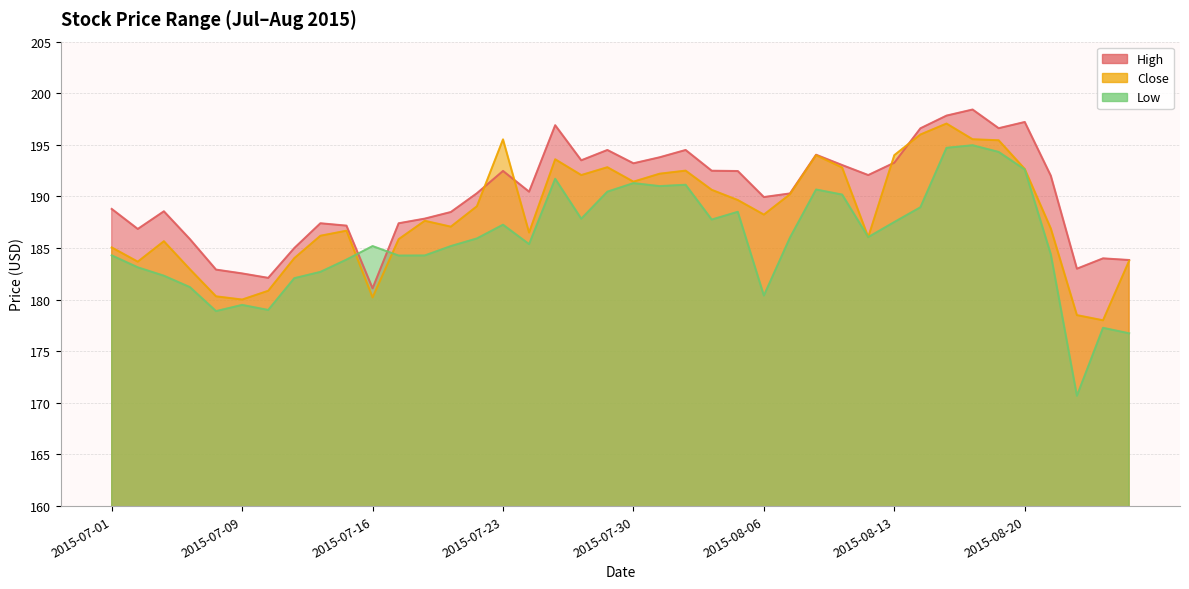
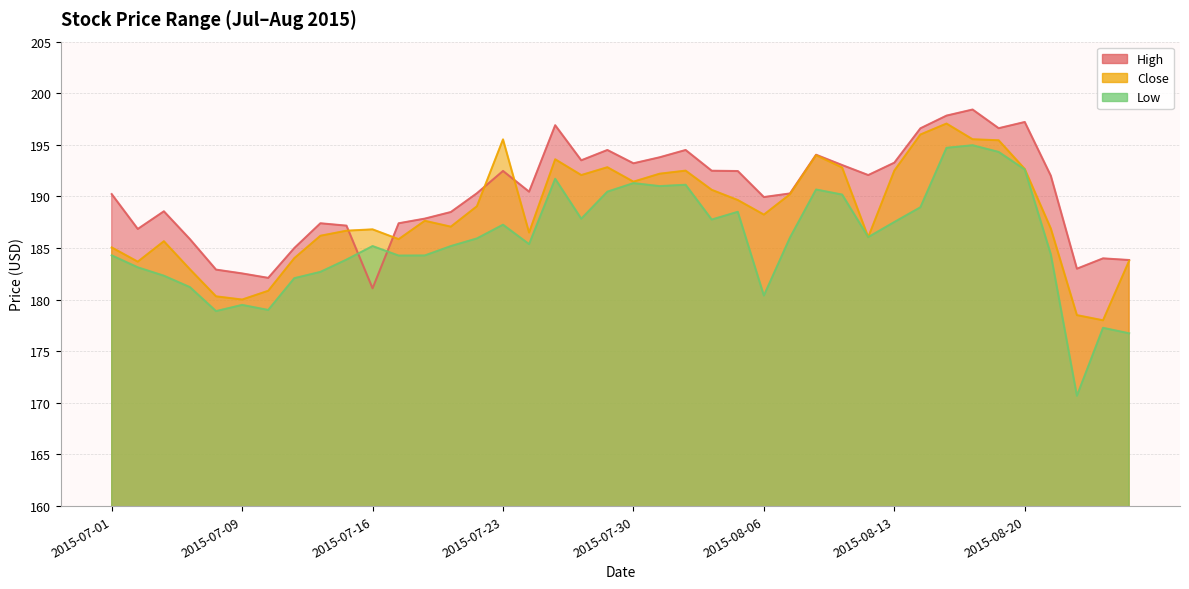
High, 2015-07-01: 188.8 -> 190.2
Close, 2015-07-16: 180.2 -> 186.8
Close, 2015-08-13: 194.0 -> 192.5
